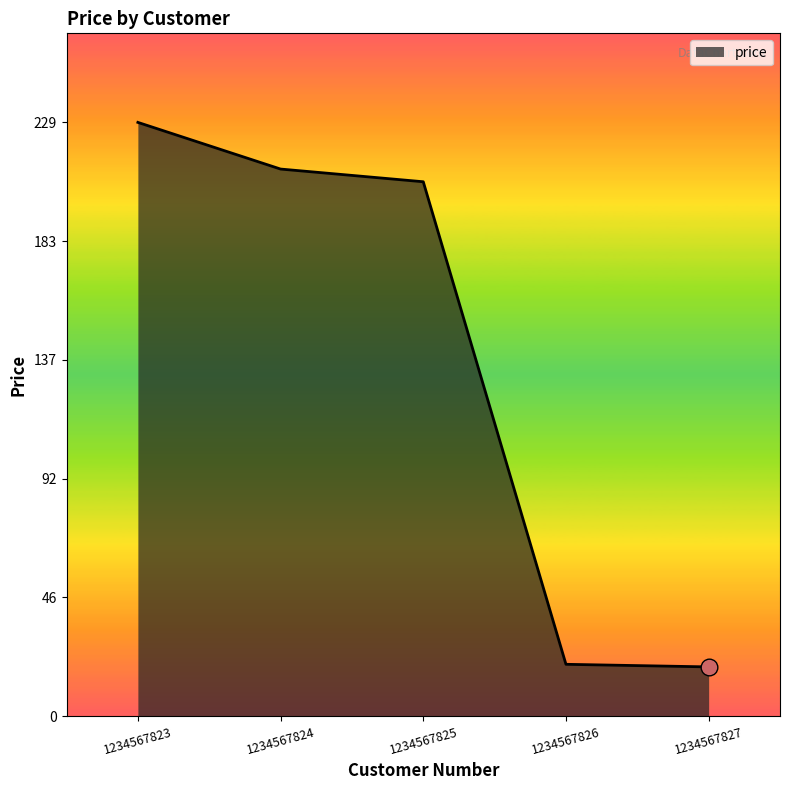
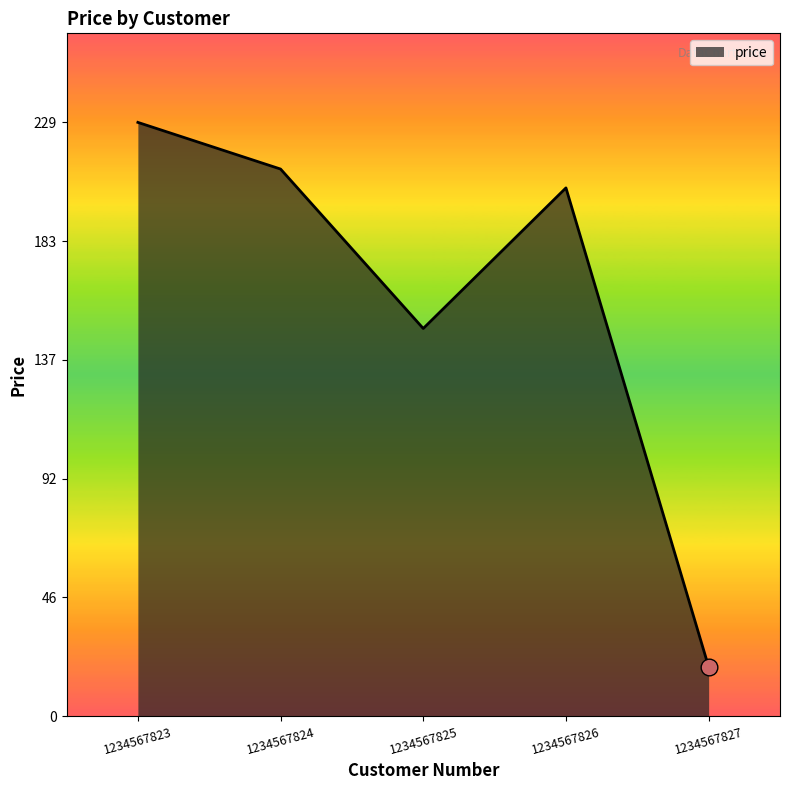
price, 1234567825: 206 -> 150
price, 1234567826: 20 -> 204
